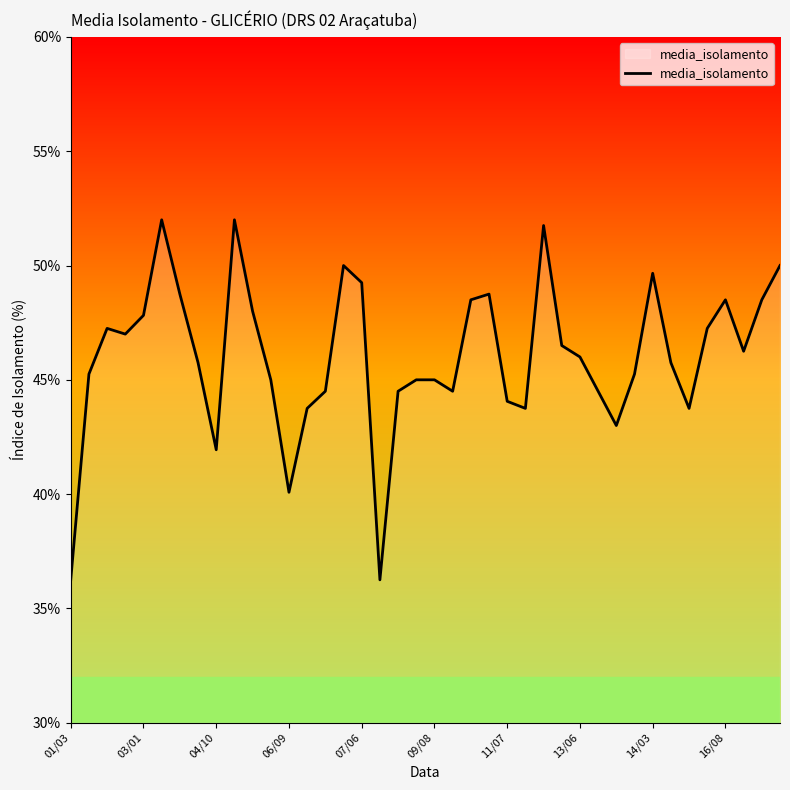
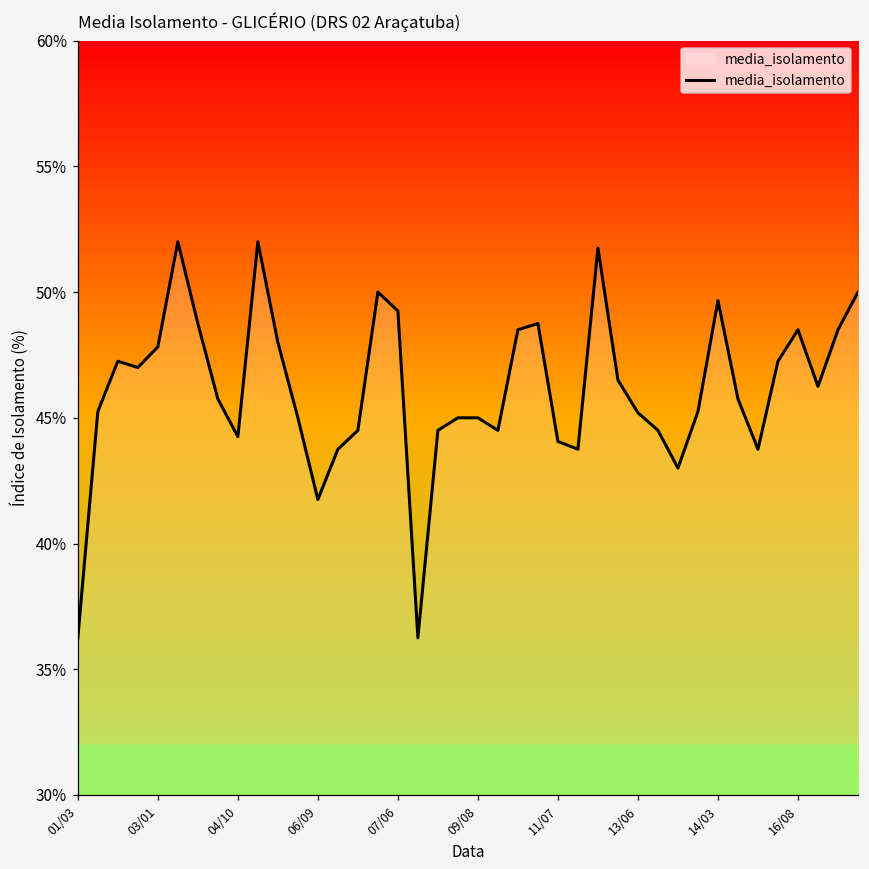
04/10: 41.9% -> 44.3%
06/09: 40.1% -> 41.8%
13/06: 46.0% -> 45.2%
